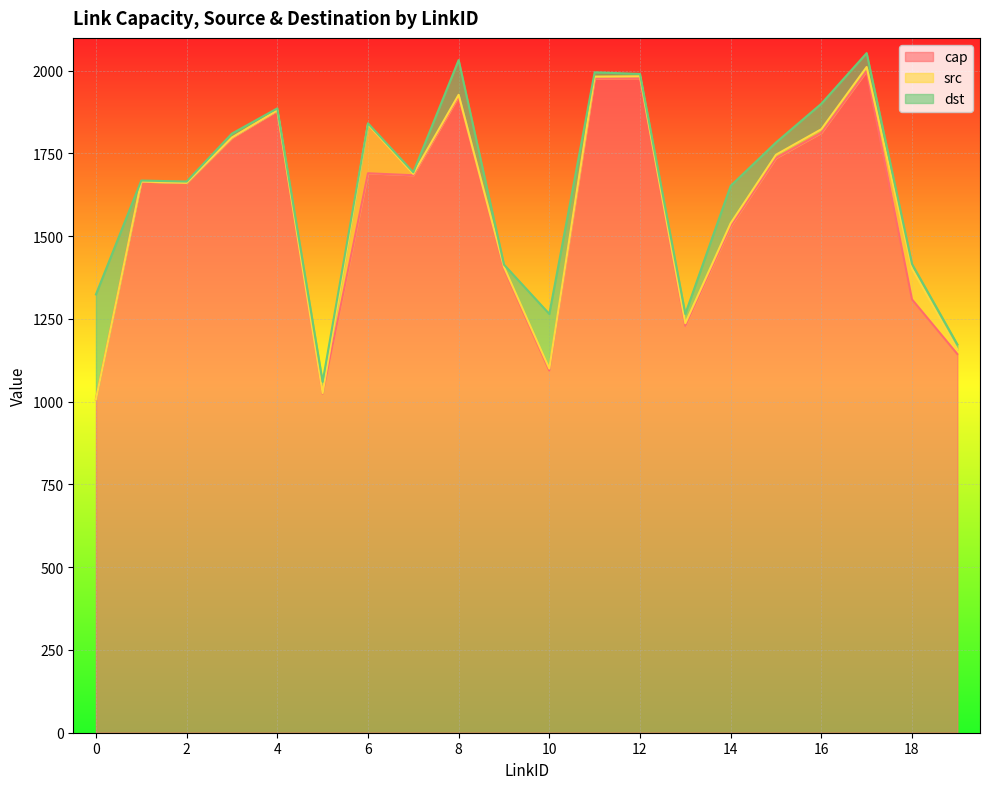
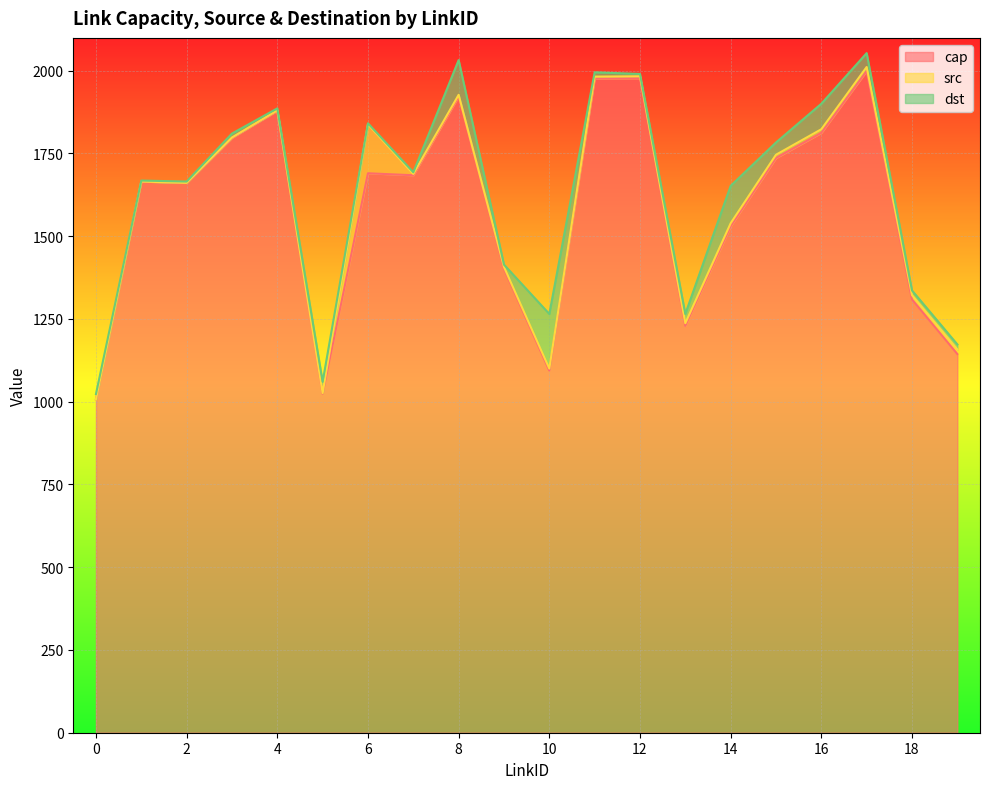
dst, 0: 320 -> 20
src, 18: 90 -> 10
